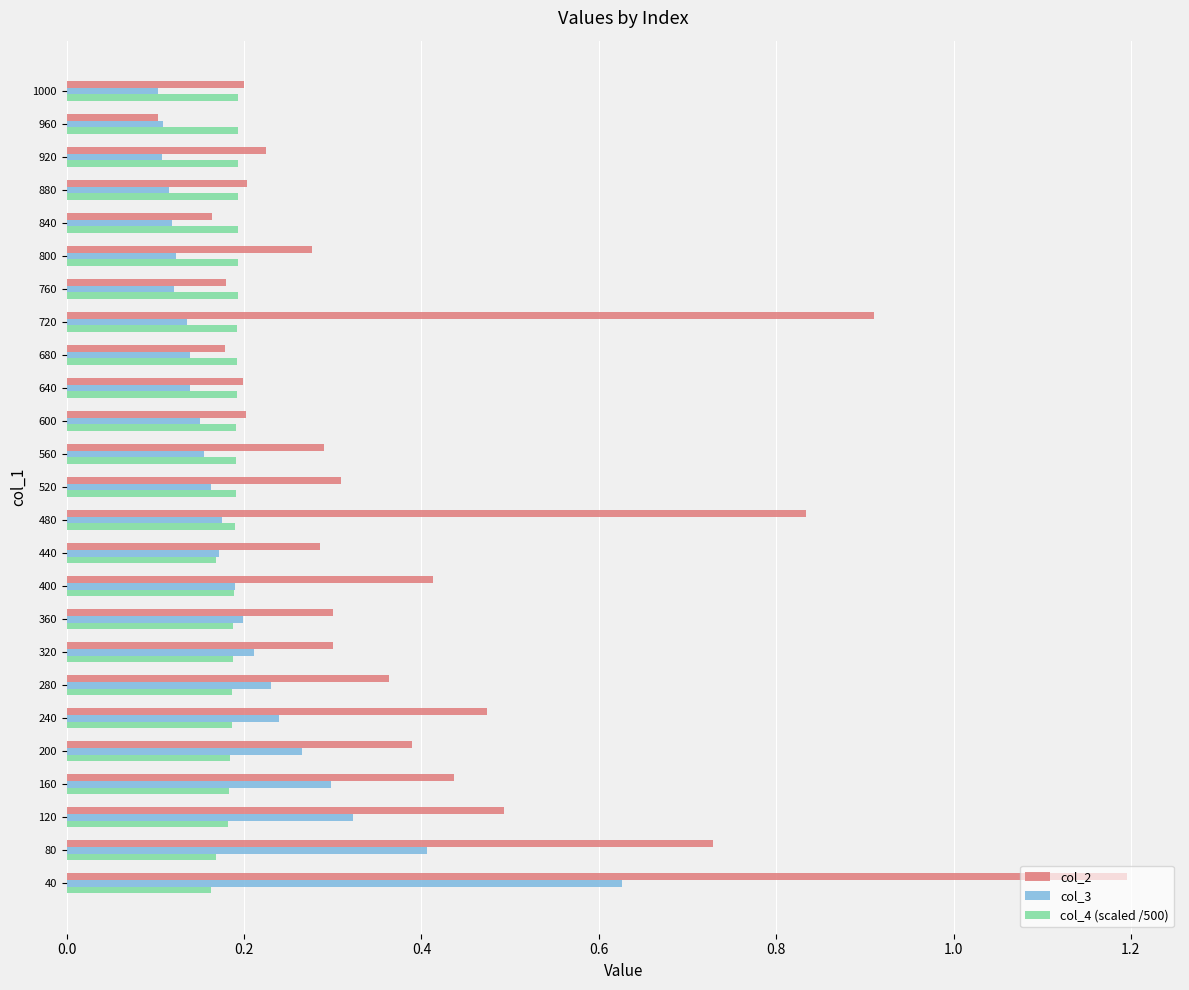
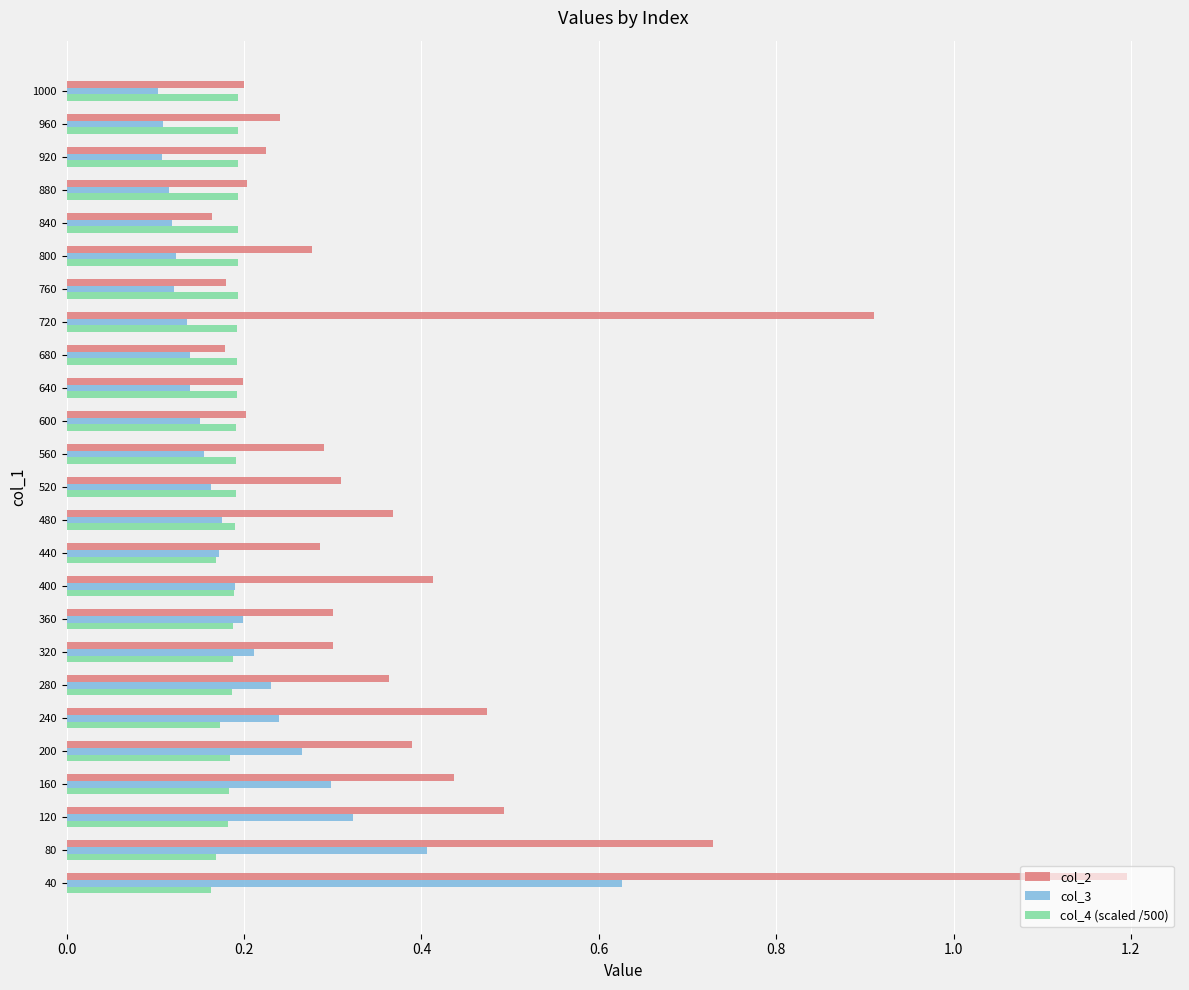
col_2, 960: 0.10 -> 0.24
col_2, 480: 0.83 -> 0.37
col_4 (scaled /500), 240: 0.19 -> 0.17
